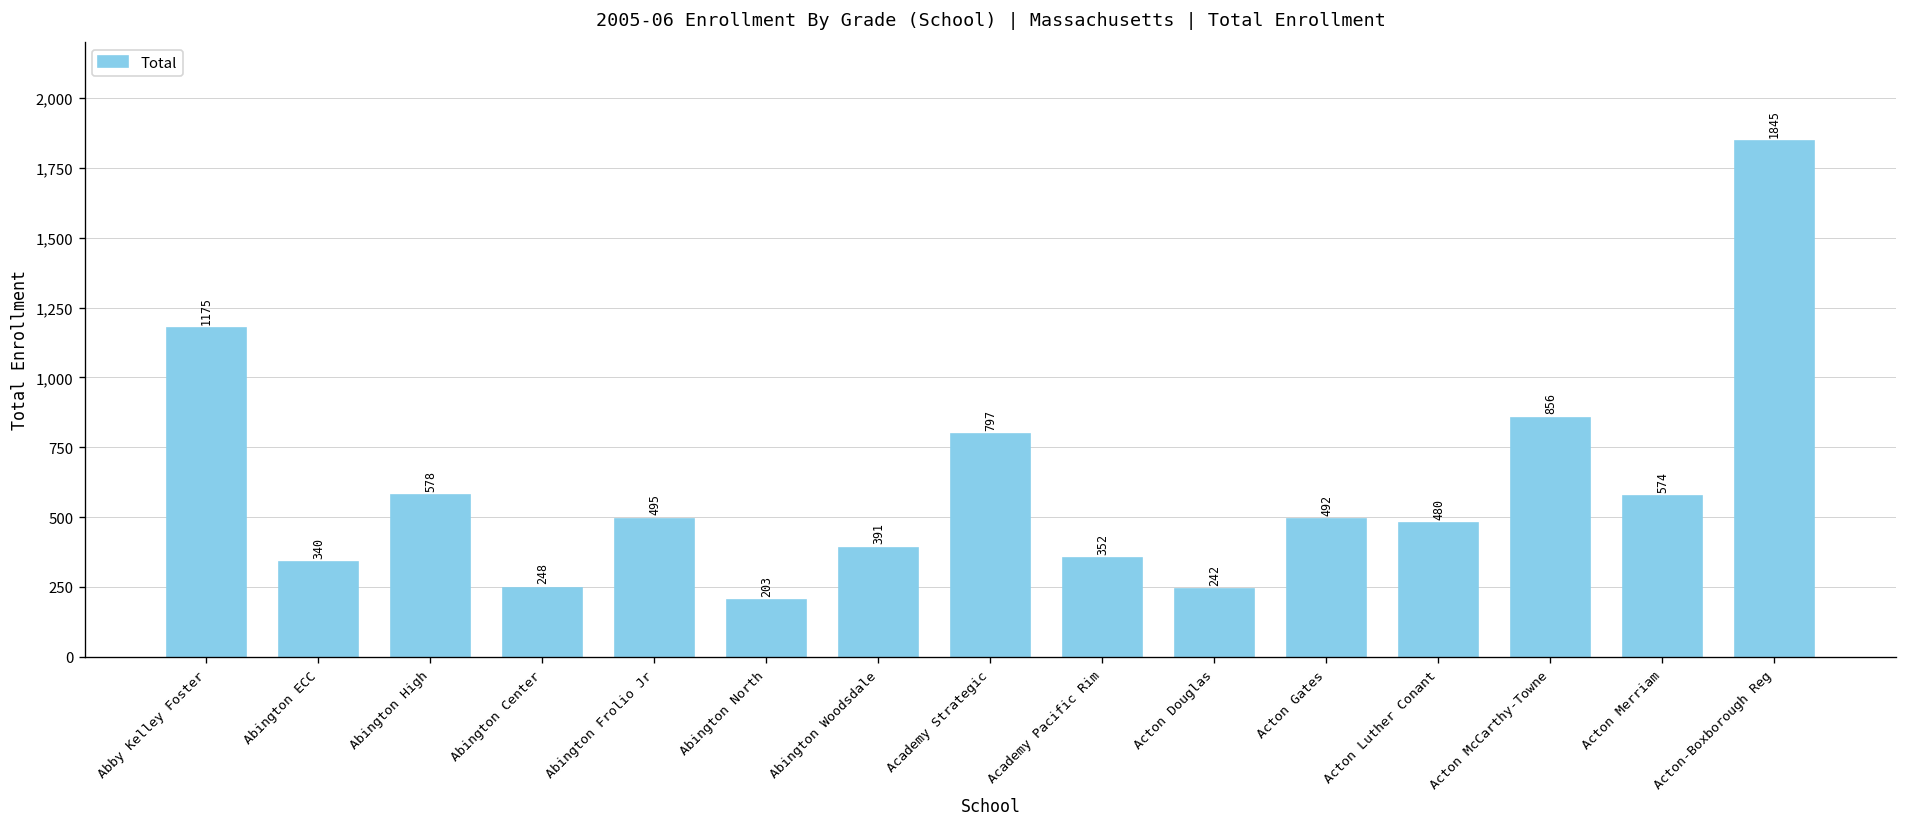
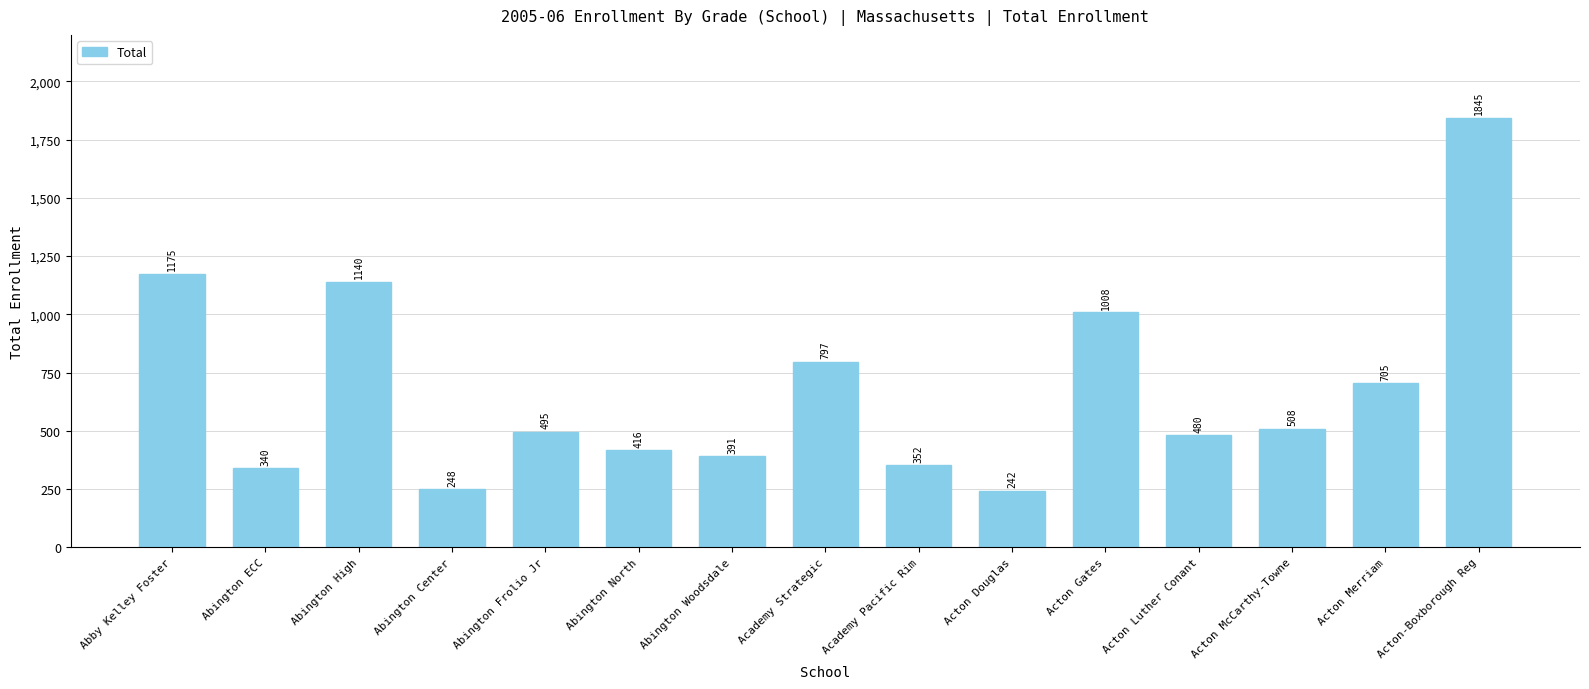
Abington High: 578 -> 1140
Abington North: 203 -> 416
Acton Gates: 492 -> 1008
Acton McCarthy-Towne: 856 -> 508
Acton Merriam: 574 -> 705
